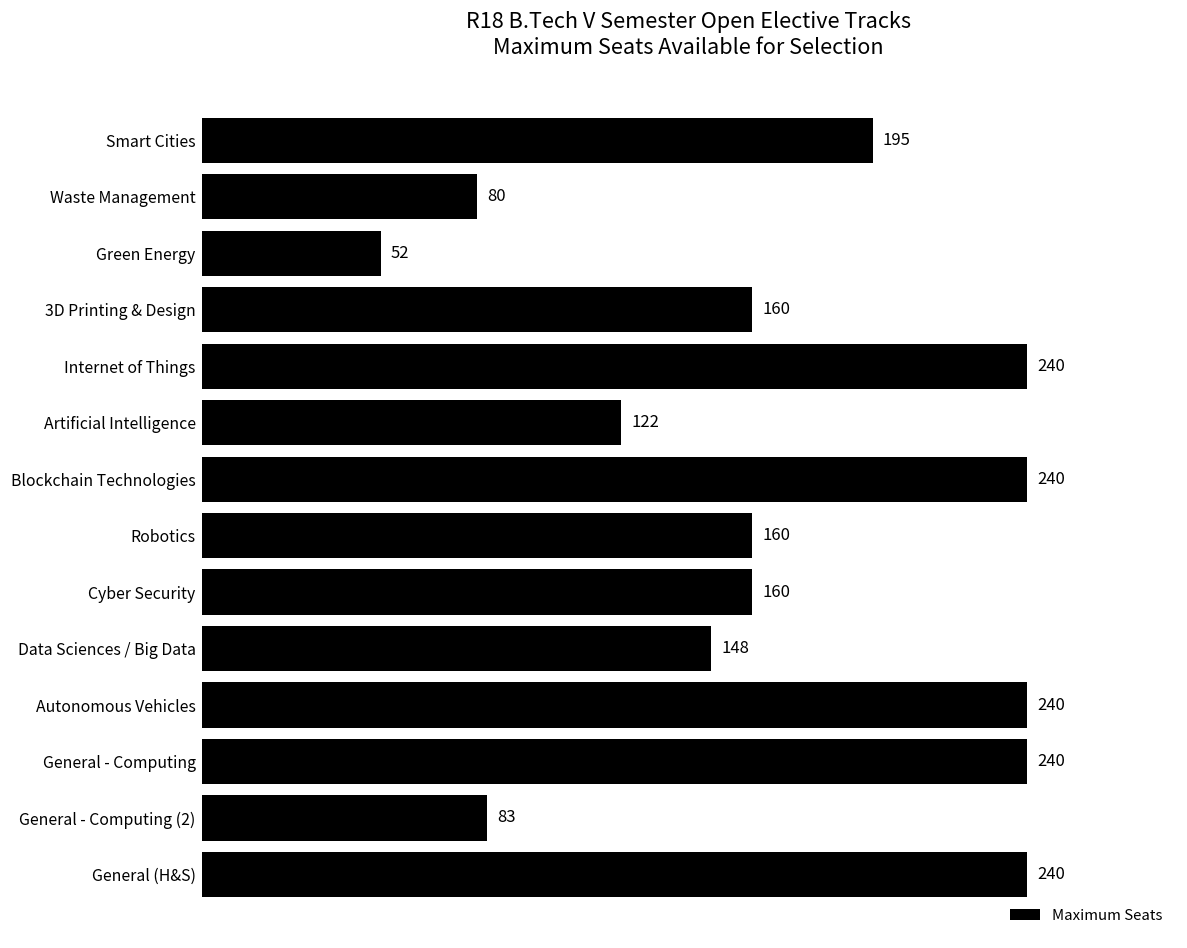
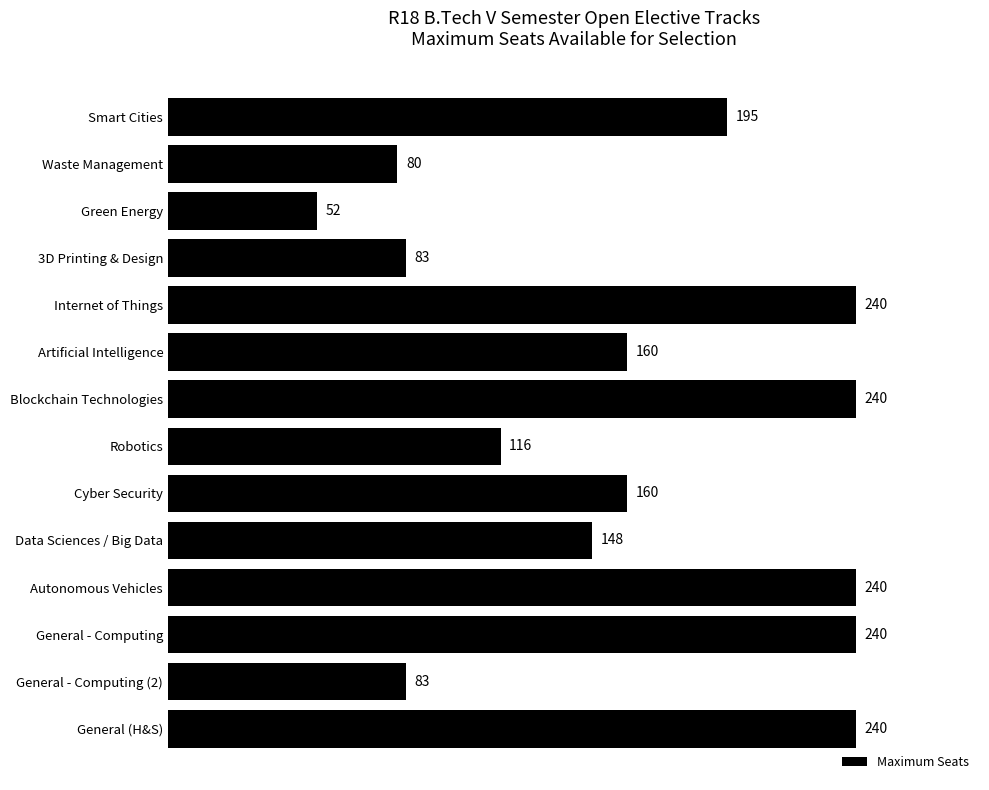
3D Printing & Design: 160 -> 83
Artificial Intelligence: 122 -> 160
Robotics: 160 -> 116
